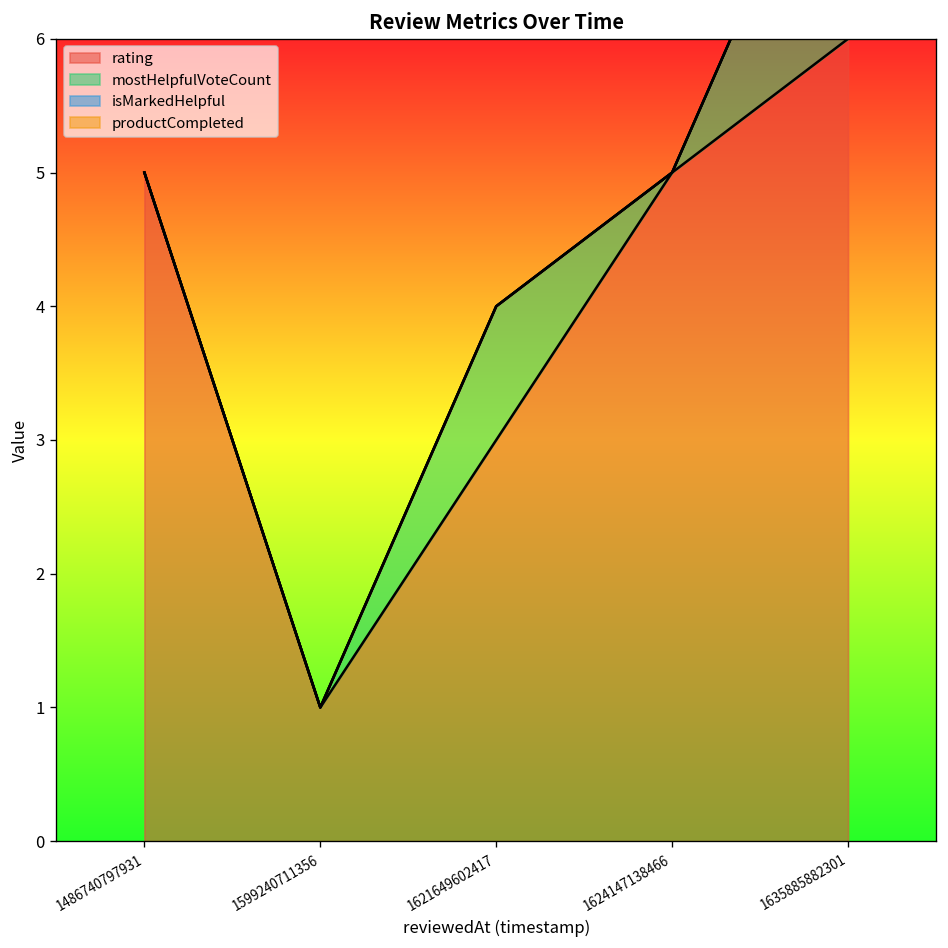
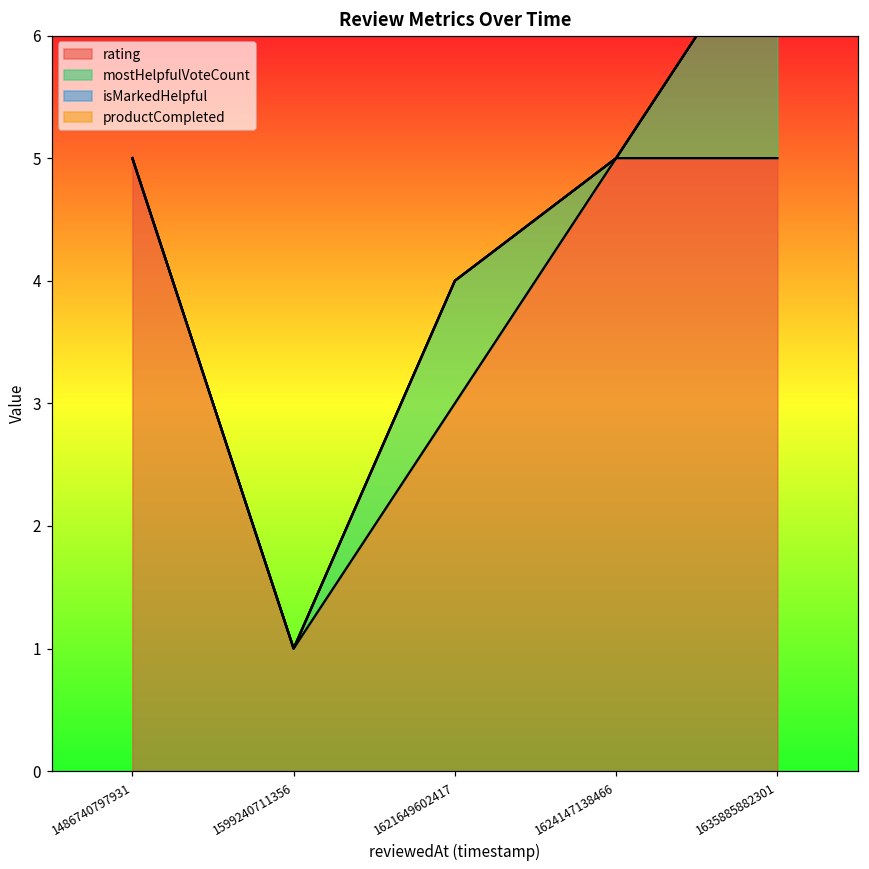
rating, 1635885882301: 6 -> 5
